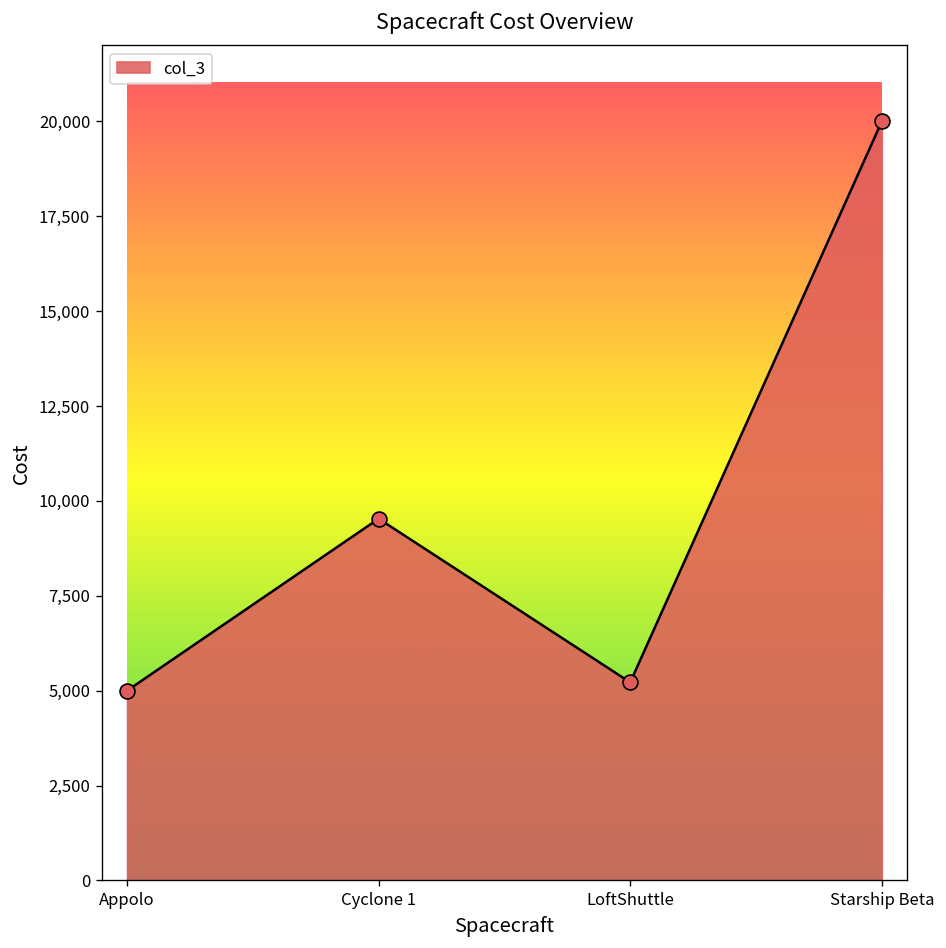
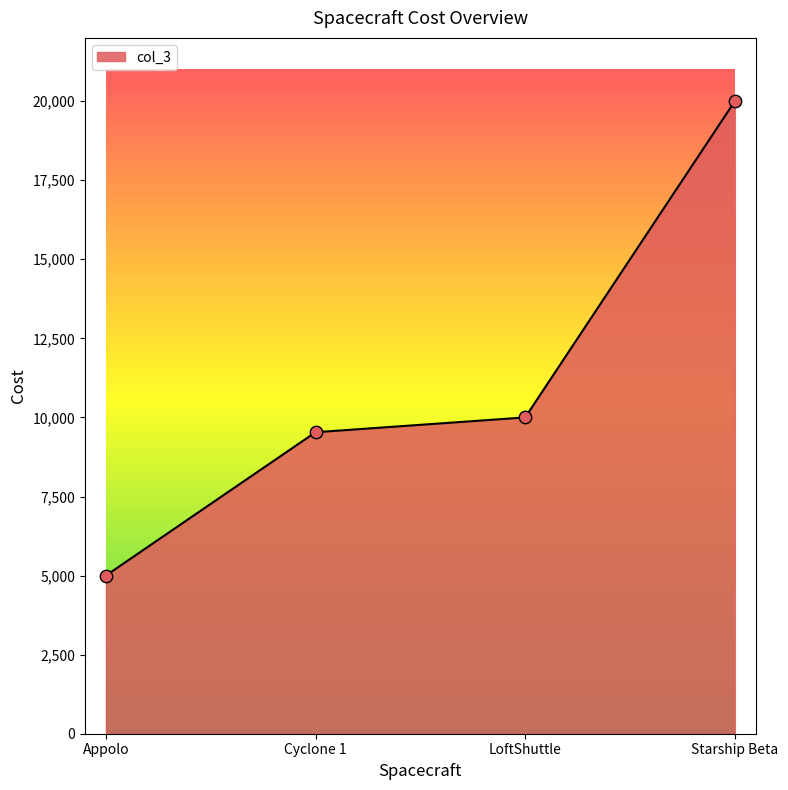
LoftShuttle: 5,200 -> 10,000
